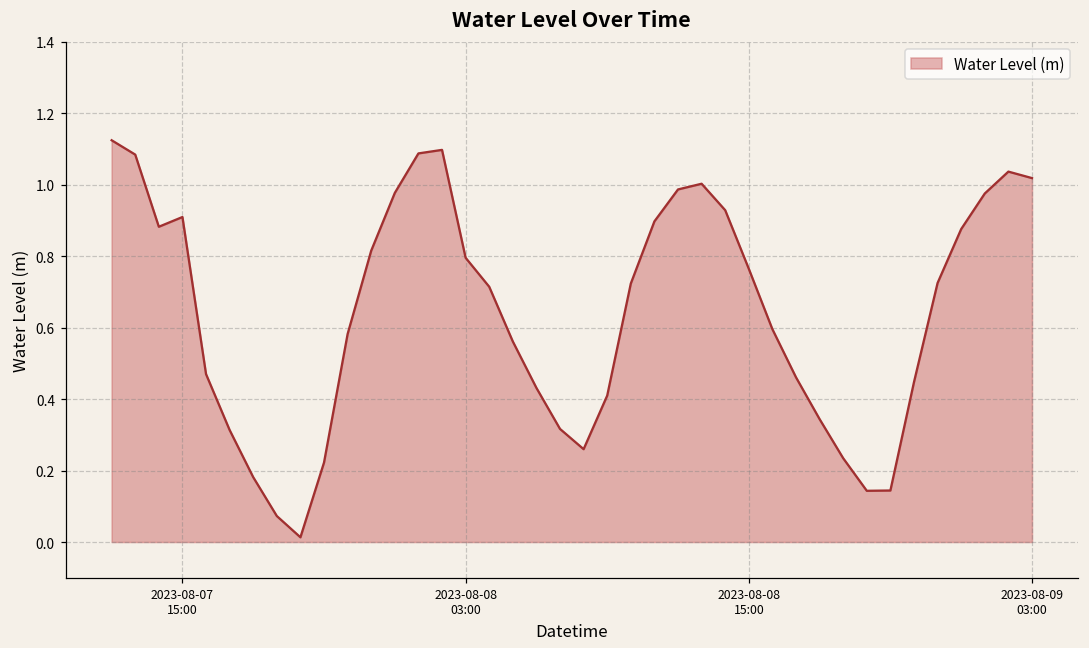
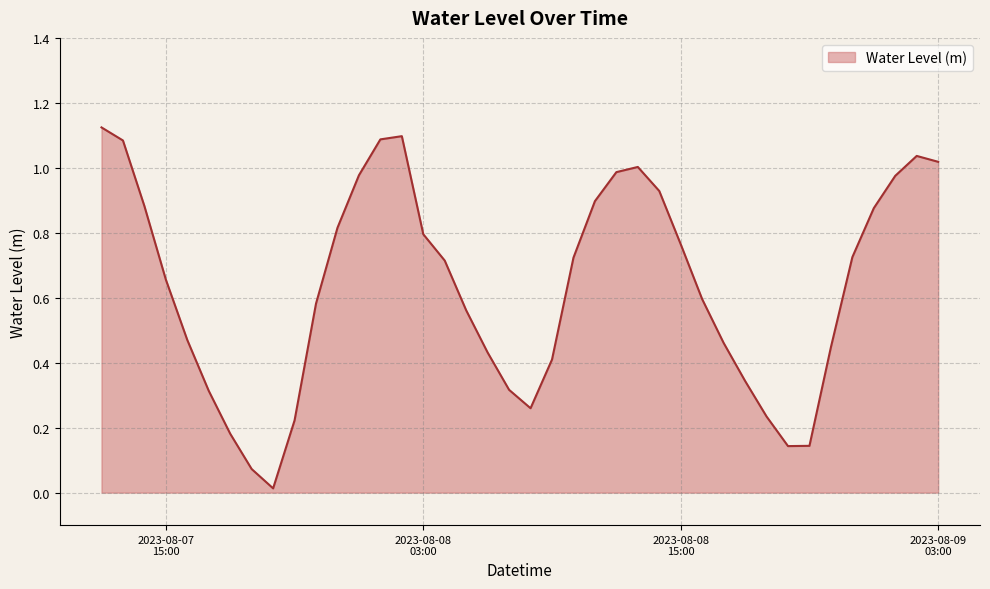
2023-08-07 15:00: 0.91 -> 0.66
